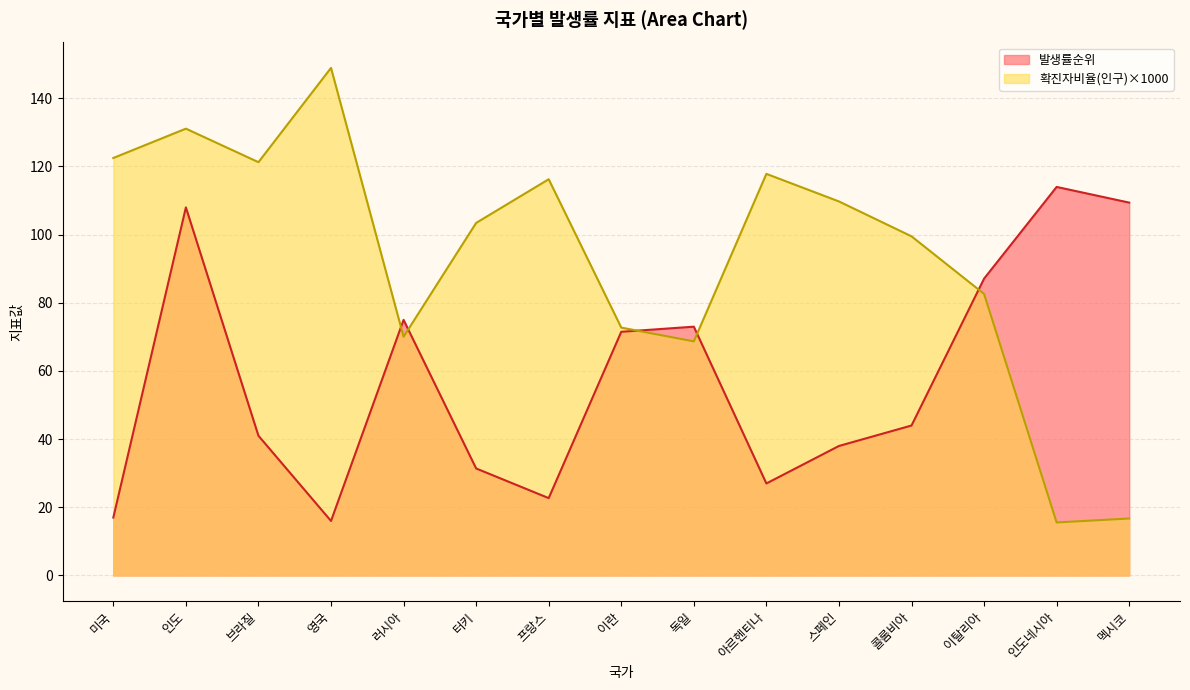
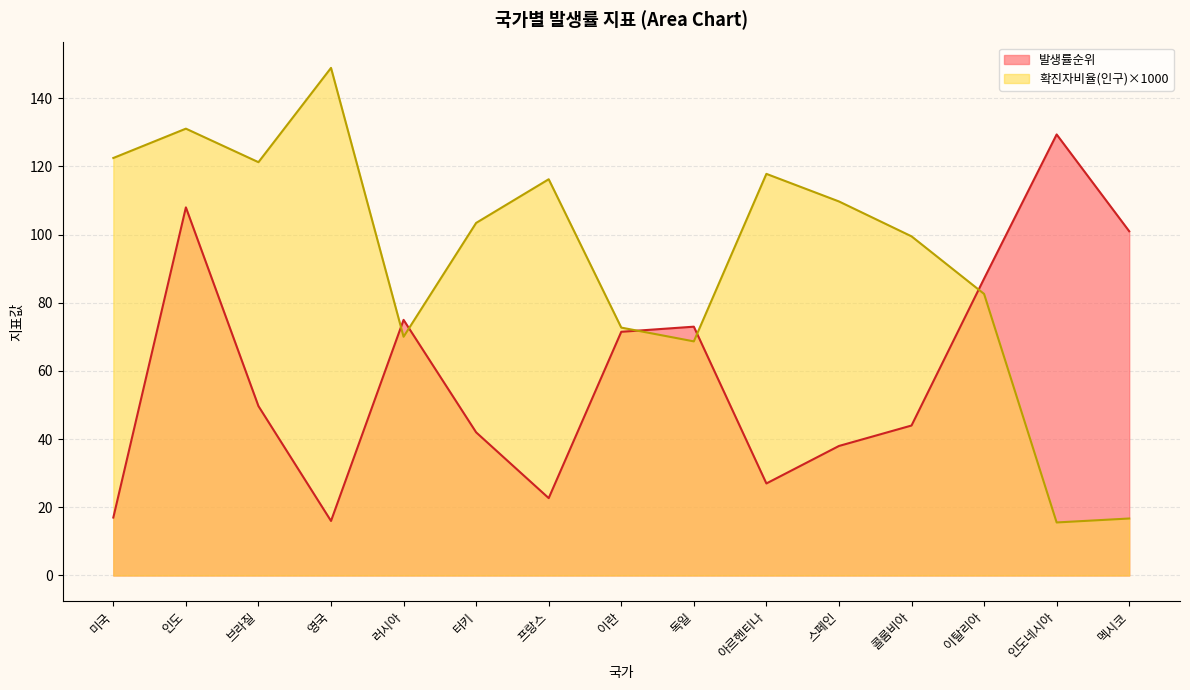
발생률순위, 브라질: 41 -> 50
발생률순위, 터키: 31 -> 42
발생률순위, 인도네시아: 114 -> 129
발생률순위, 멕시코: 109 -> 101
